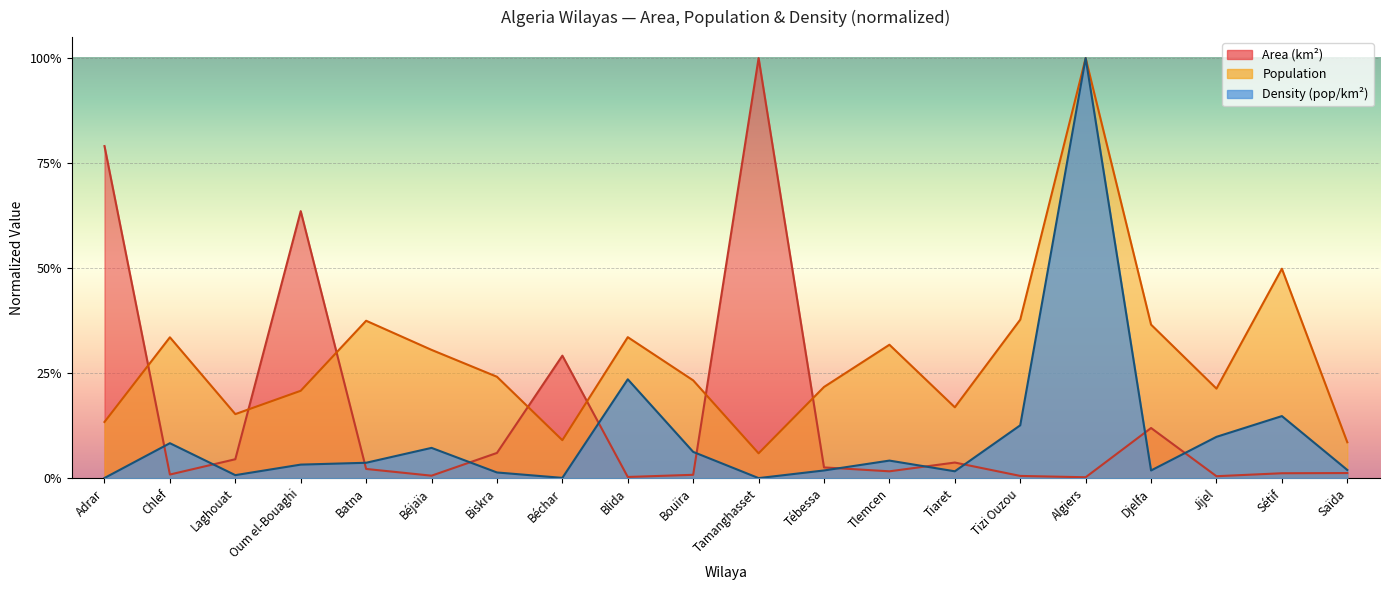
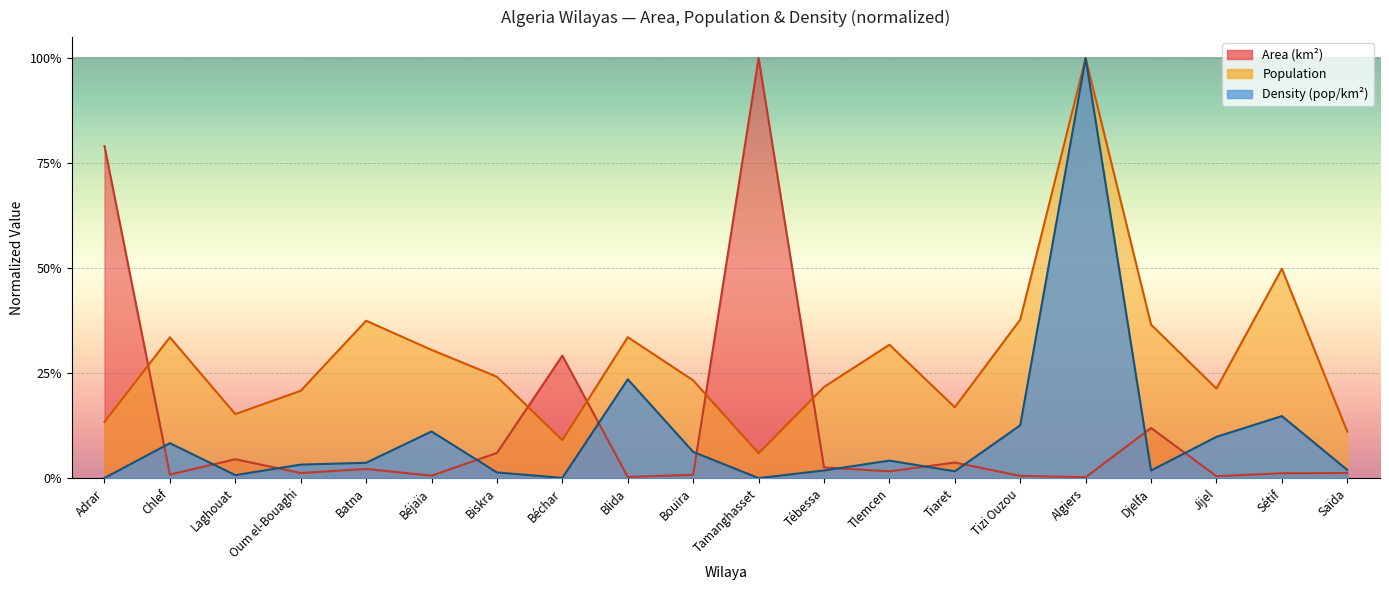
Area (km²), Oum el-Bouaghi: 64% -> 1%
Density (pop/km²), Béjaïa: 7% -> 11%
Population, Saïda: 9% -> 11%
